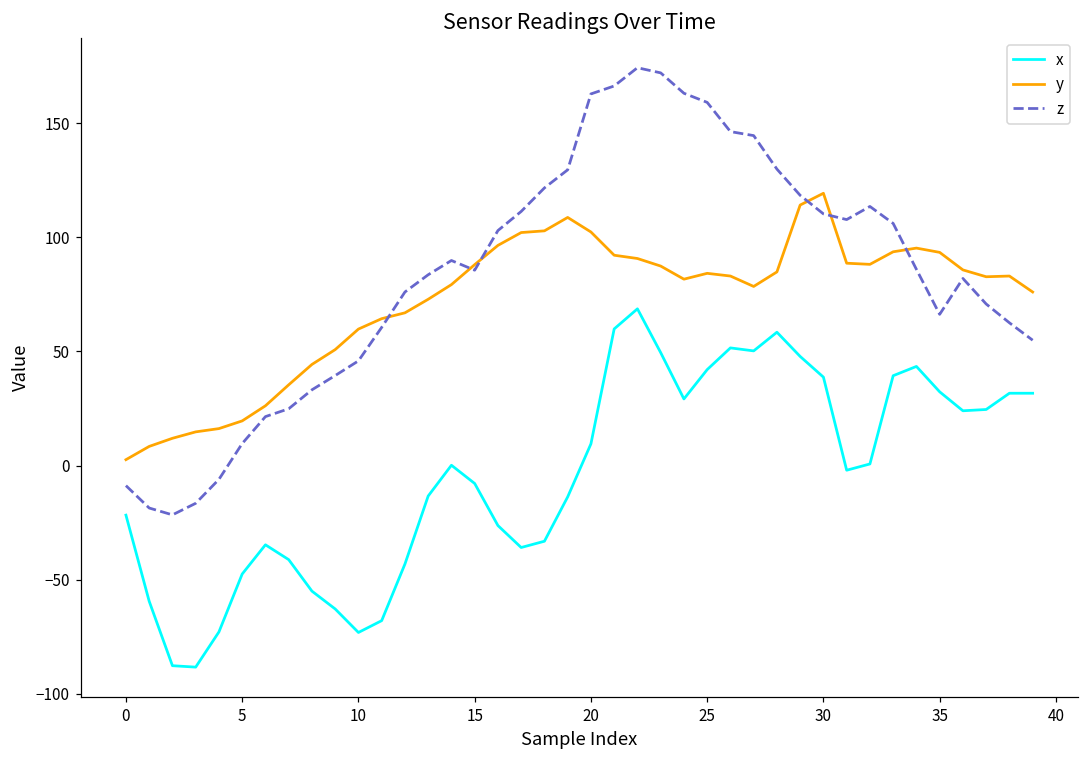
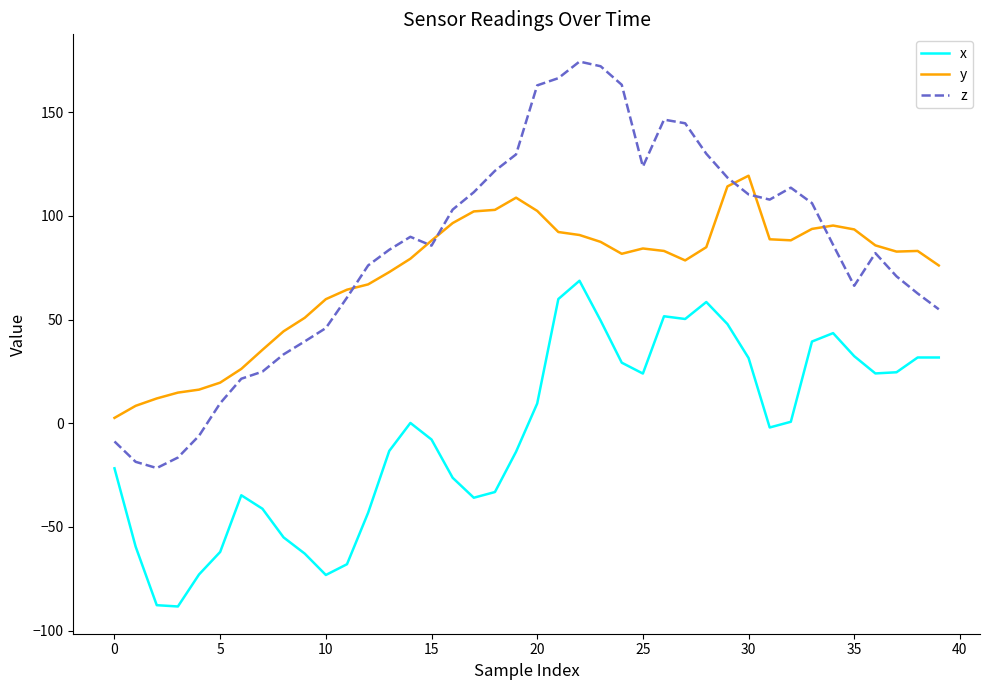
x, 5: -48 -> -62
x, 25: 42 -> 24
z, 25: 159 -> 124
x, 30: 39 -> 31
